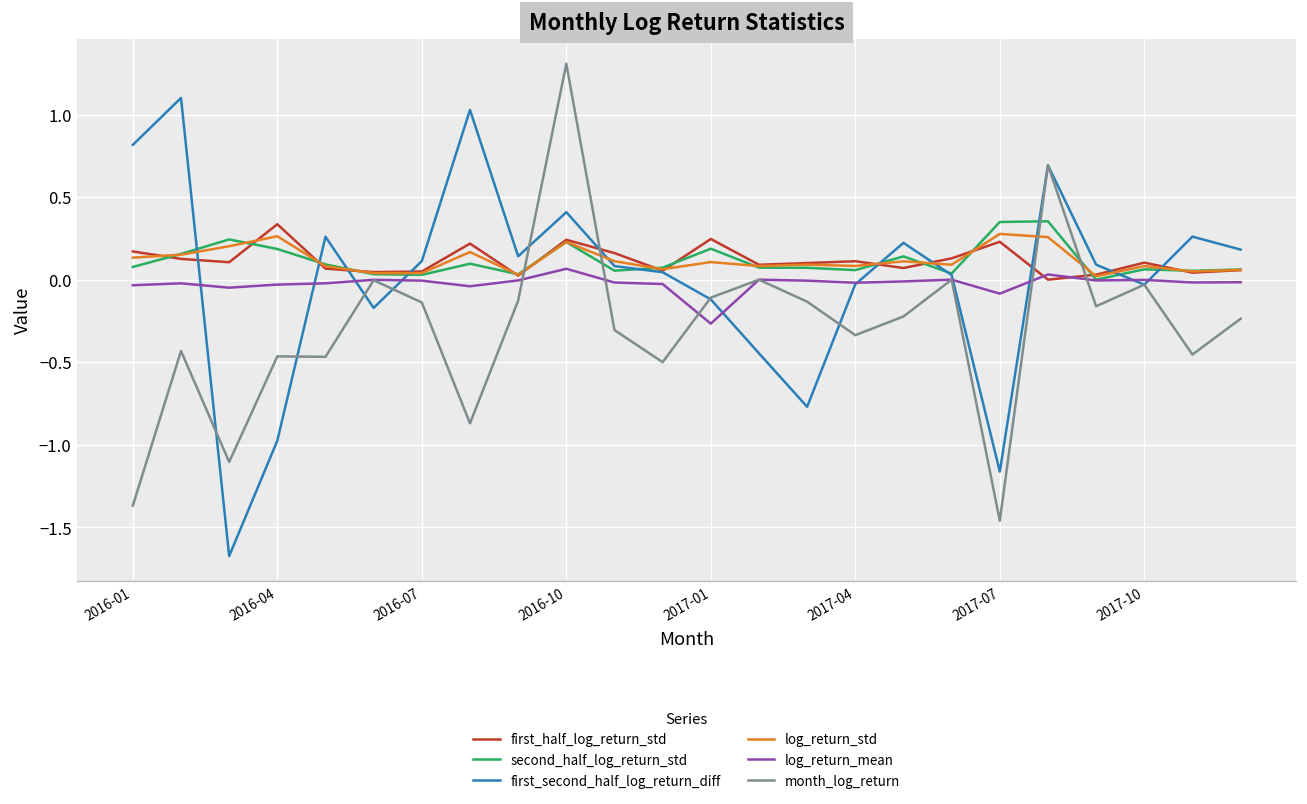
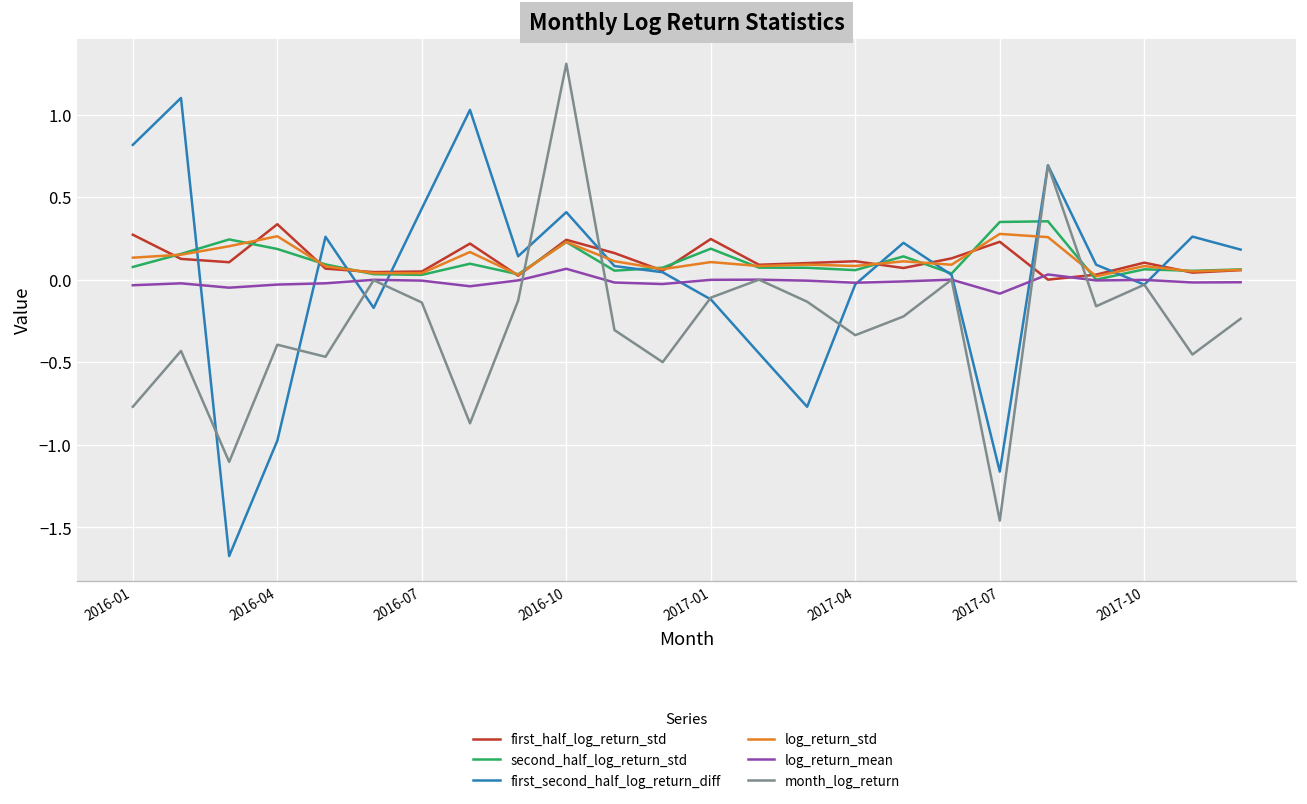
first_half_log_return_std, 2016-01: 0.17 -> 0.27
month_log_return, 2016-01: -1.37 -> -0.77
month_log_return, 2016-04: -0.46 -> -0.39
first_second_half_log_return_diff, 2016-07: 0.11 -> 0.43
log_return_mean, 2017-01: -0.27 -> 0.00
